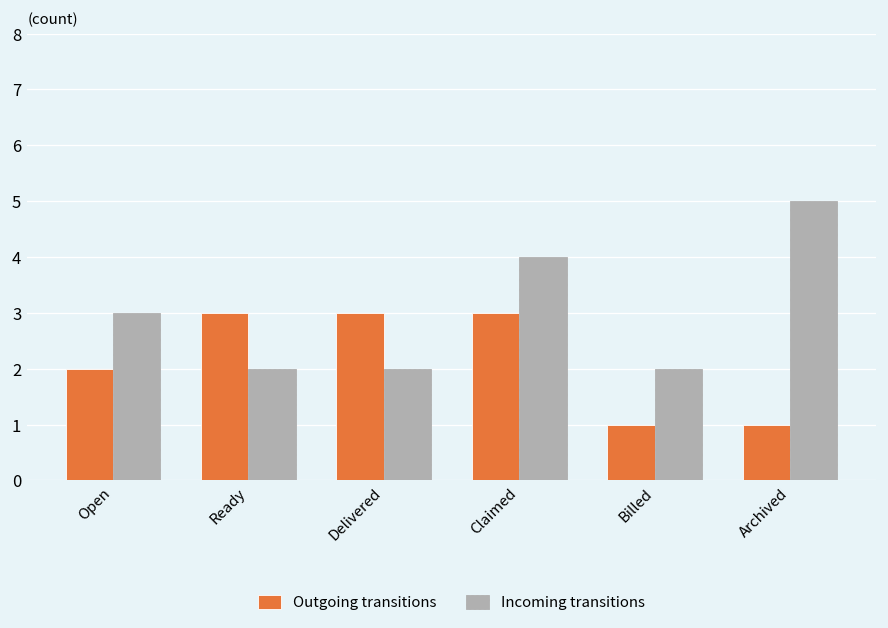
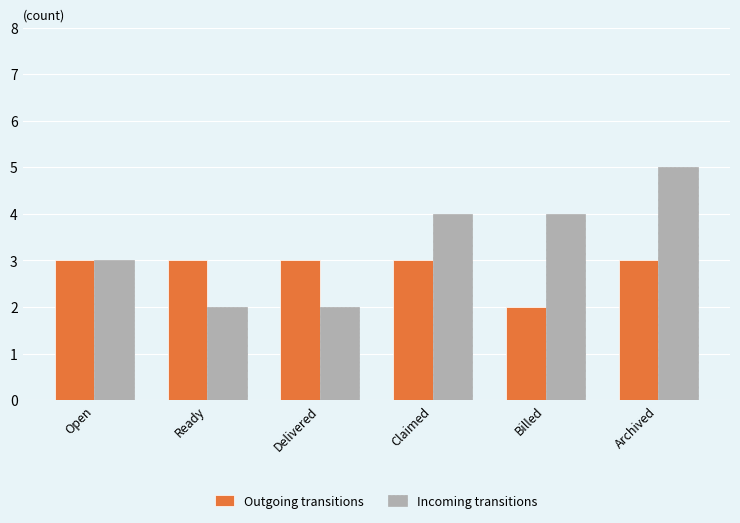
Outgoing transitions, Open: 2 -> 3
Outgoing transitions, Billed: 1 -> 2
Incoming transitions, Billed: 2 -> 4
Outgoing transitions, Archived: 1 -> 3
